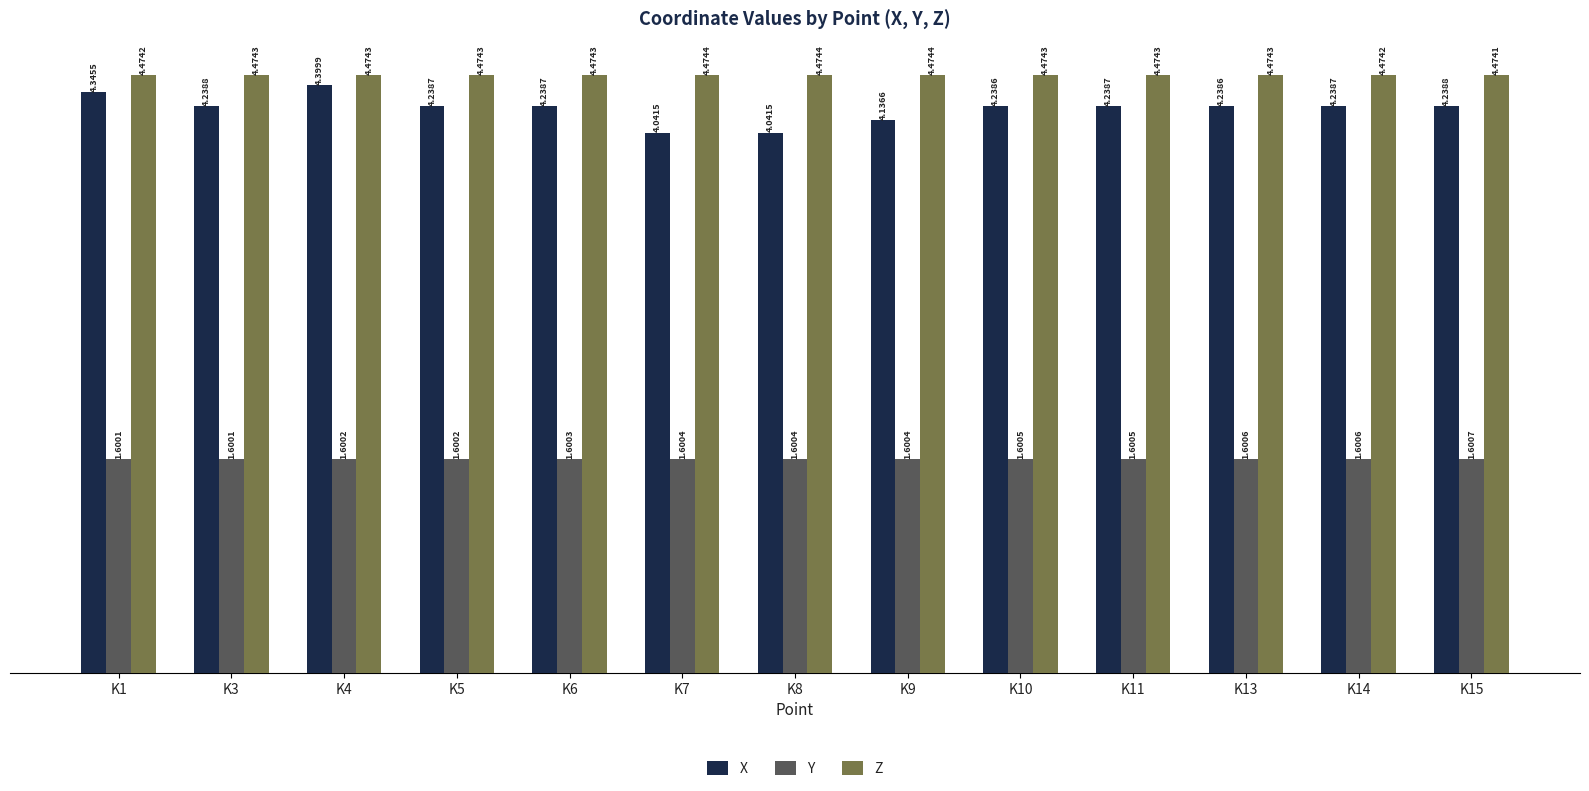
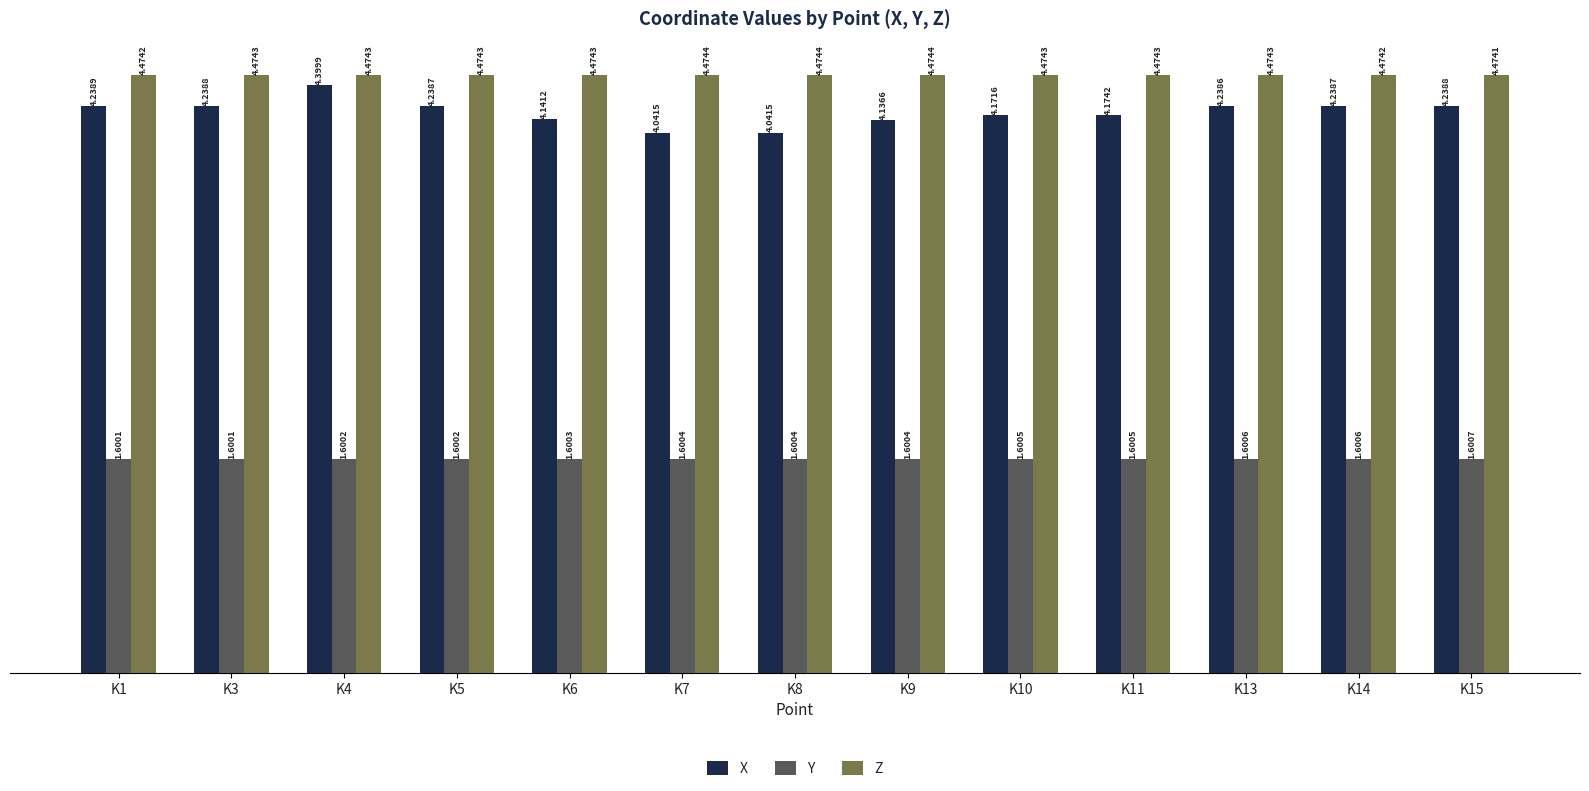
X, K1: 4.3455 -> 4.2389
X, K6: 4.2387 -> 4.1412
X, K10: 4.2386 -> 4.1716
X, K11: 4.2387 -> 4.1742
